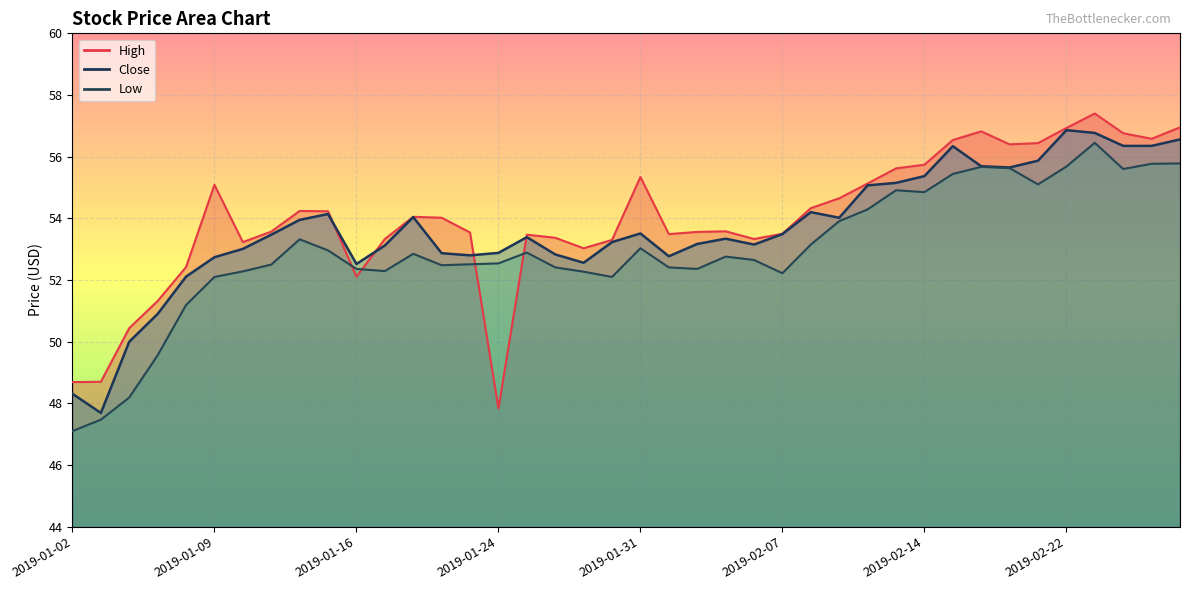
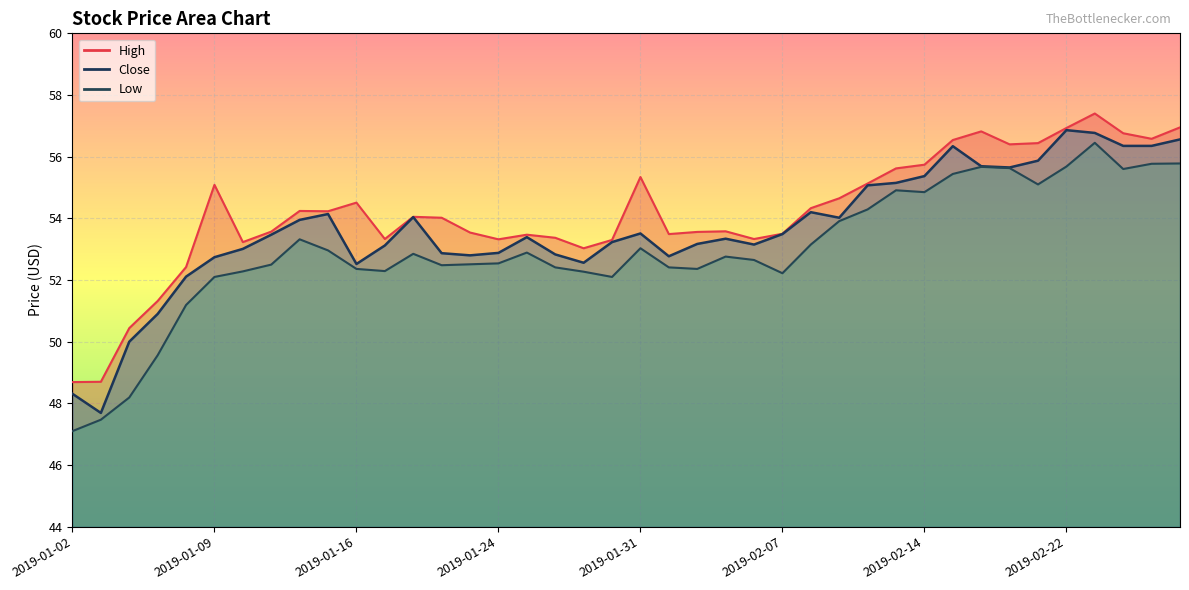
High, 2019-01-16: 52.1 -> 54.5
High, 2019-01-24: 47.8 -> 53.3
